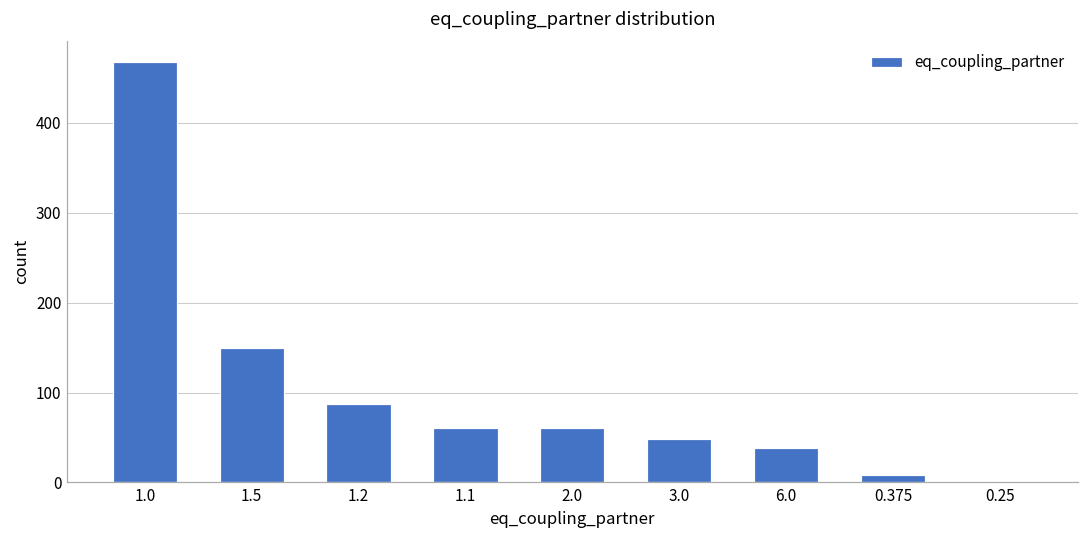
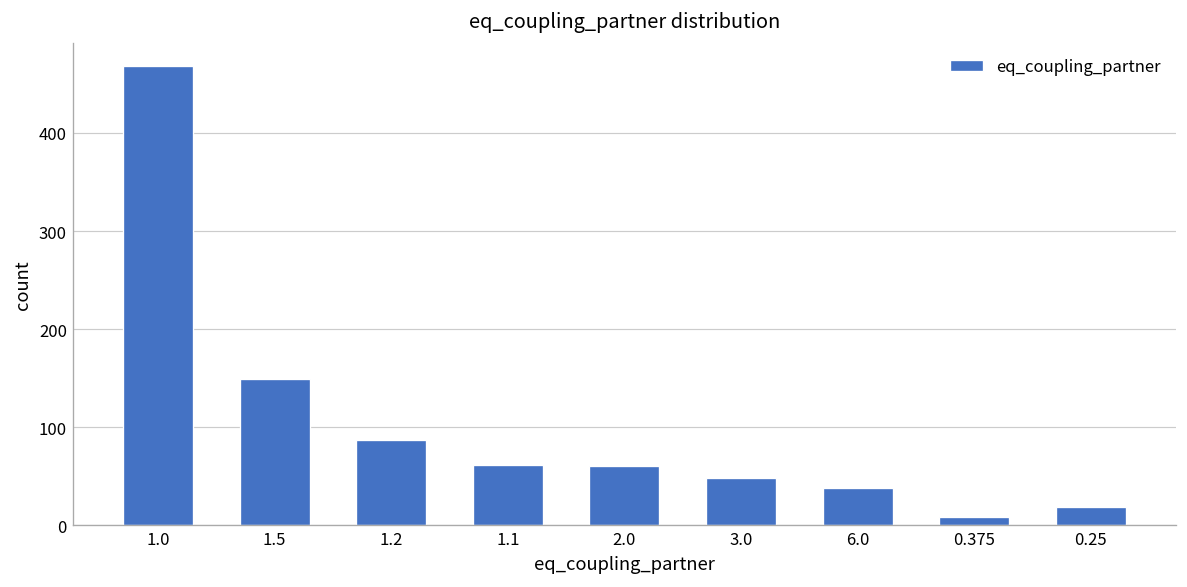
0.25: 0 -> 20
